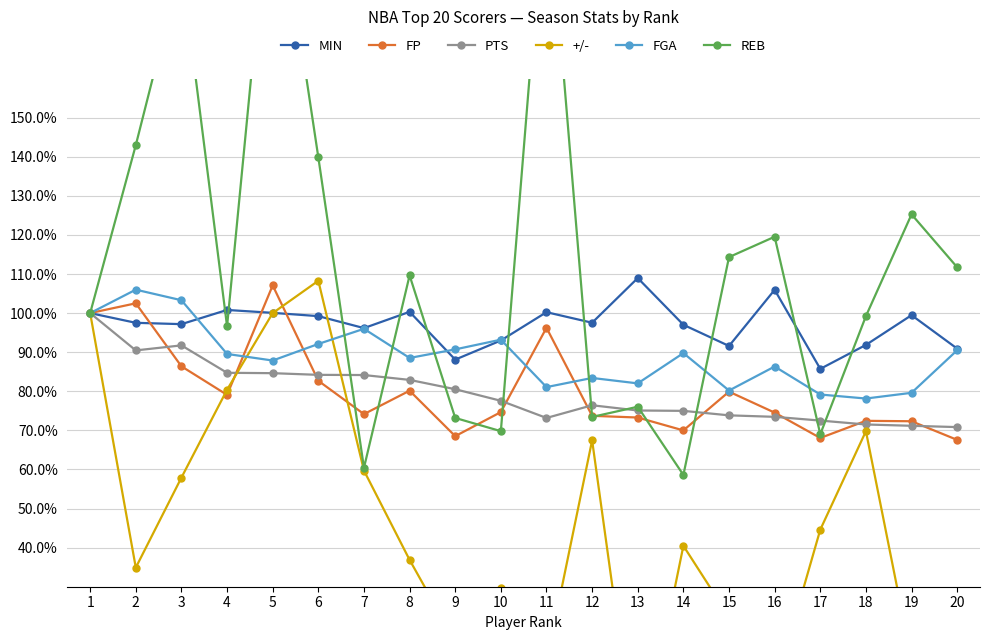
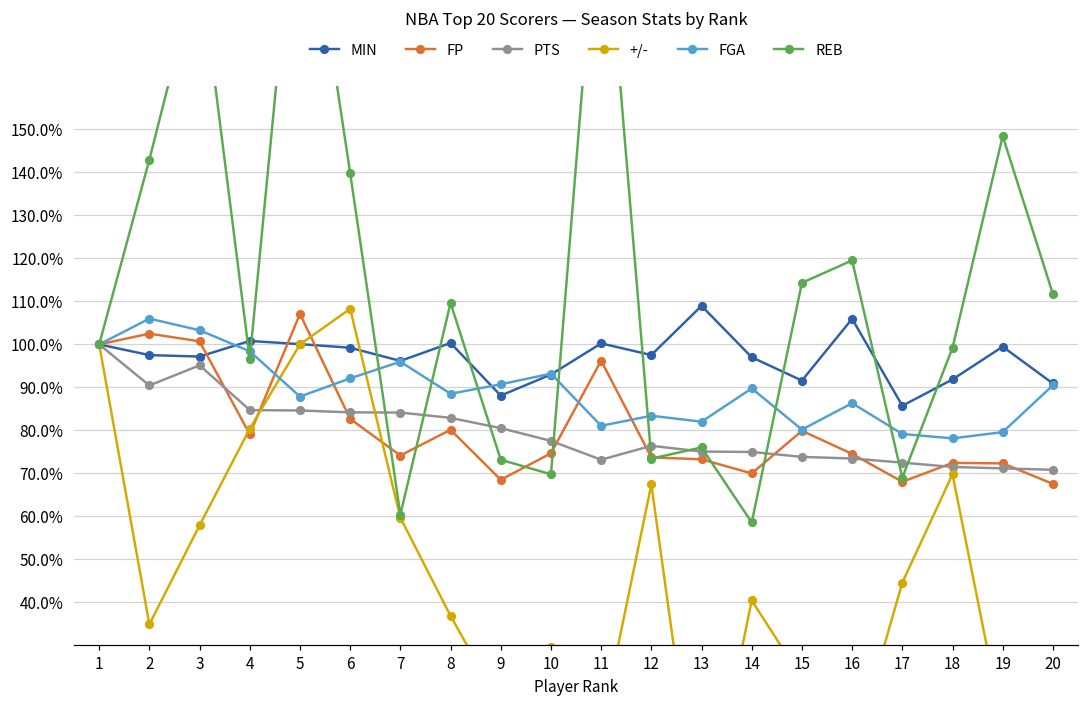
FP, 3: 86% -> 101%
PTS, 3: 92% -> 95%
FGA, 4: 90% -> 98%
REB, 19: 125% -> 148%
